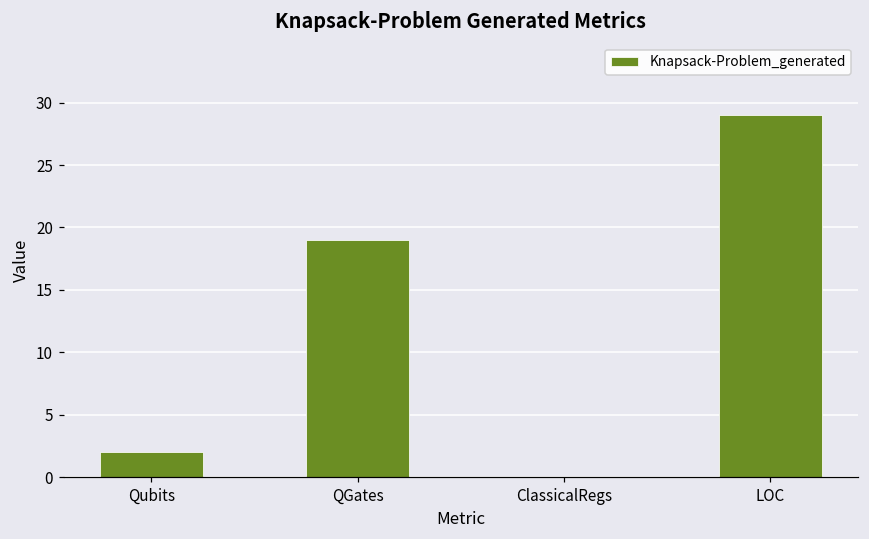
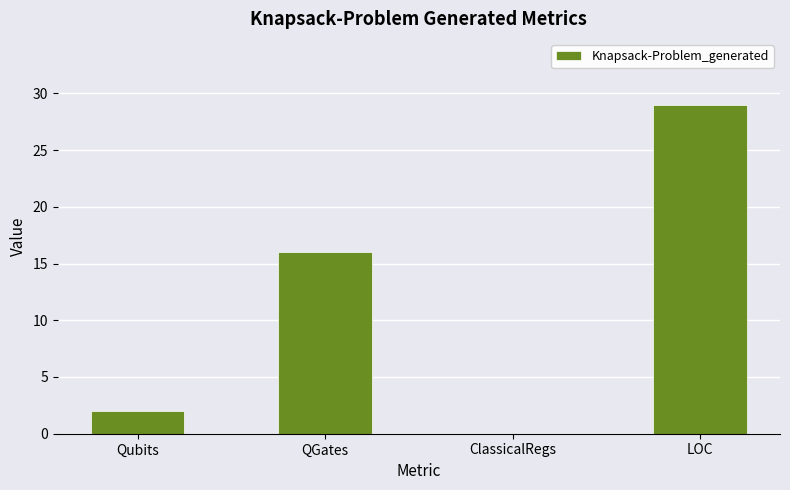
QGates: 19 -> 16
